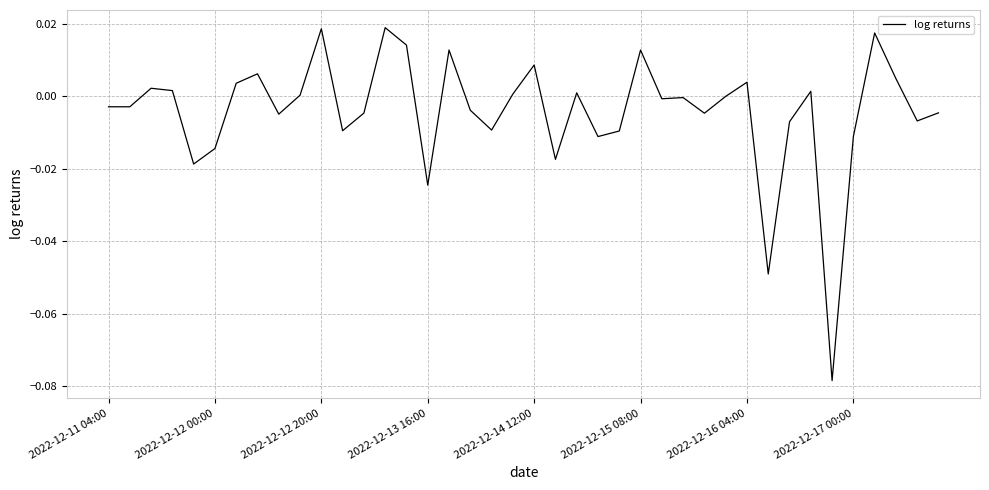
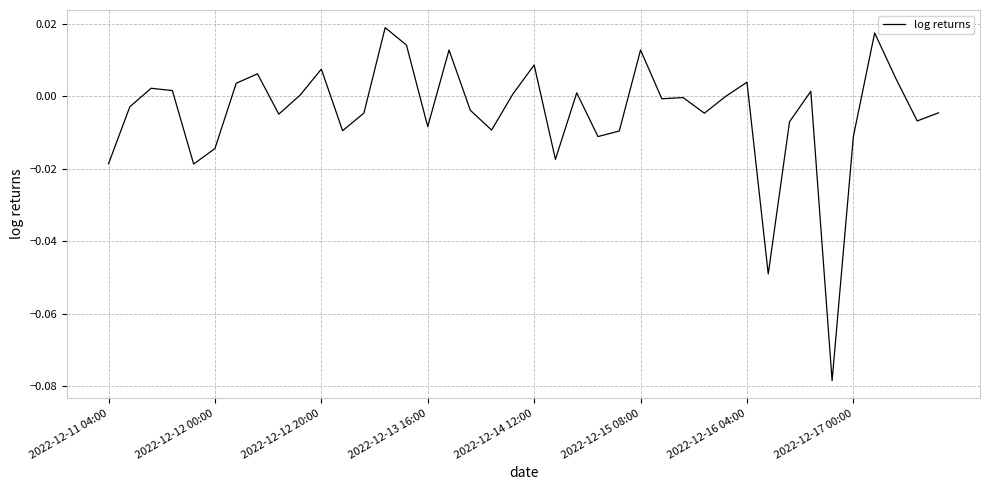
2022-12-11 04:00: -0.003 -> -0.019
2022-12-12 20:00: 0.019 -> 0.008
2022-12-13 16:00: -0.025 -> -0.008
